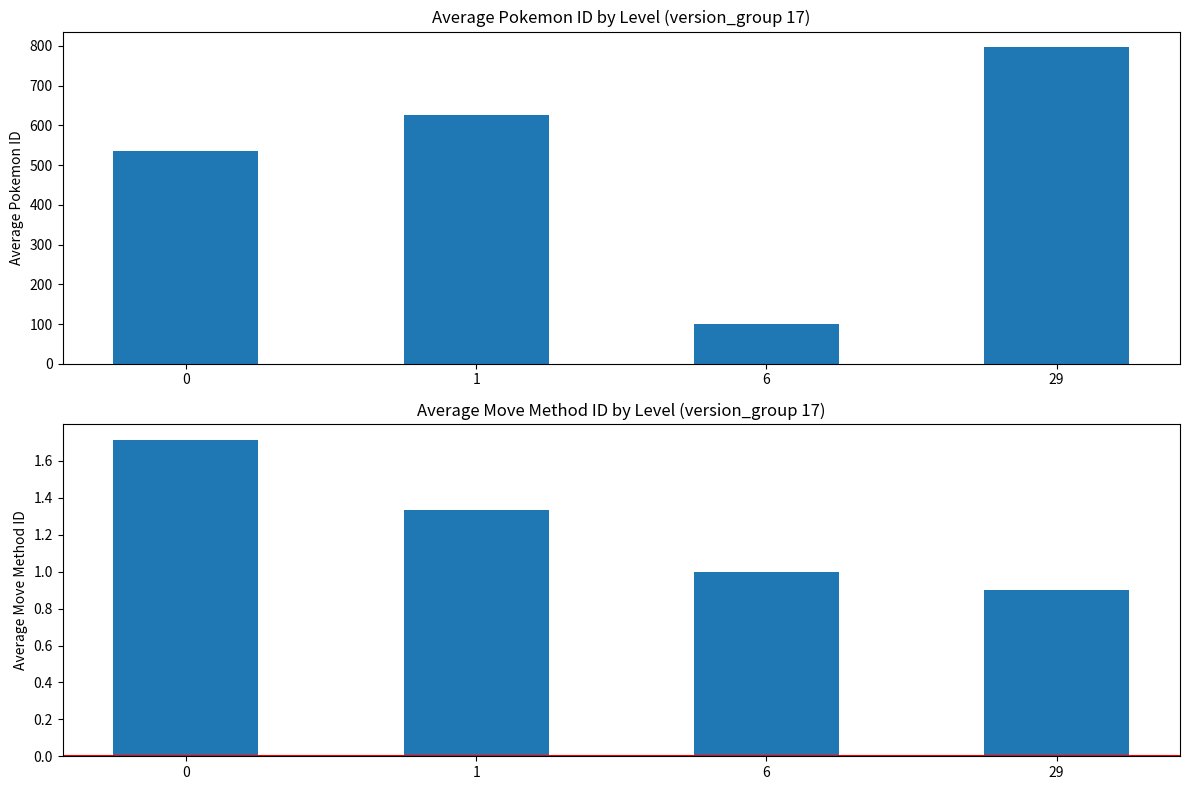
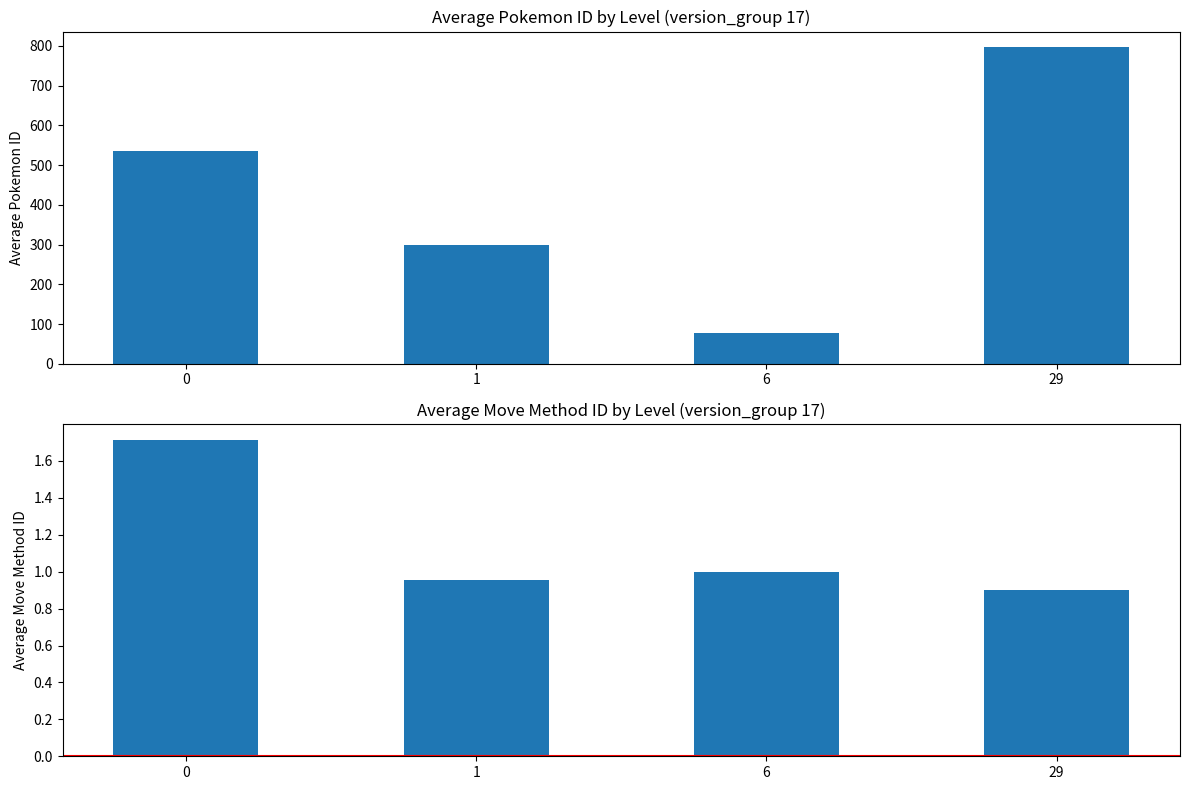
Average Pokemon ID by Level (version_group 17), 1: 620 -> 300
Average Pokemon ID by Level (version_group 17), 6: 100 -> 80
Average Move Method ID by Level (version_group 17), 1: 1.33 -> 0.95
